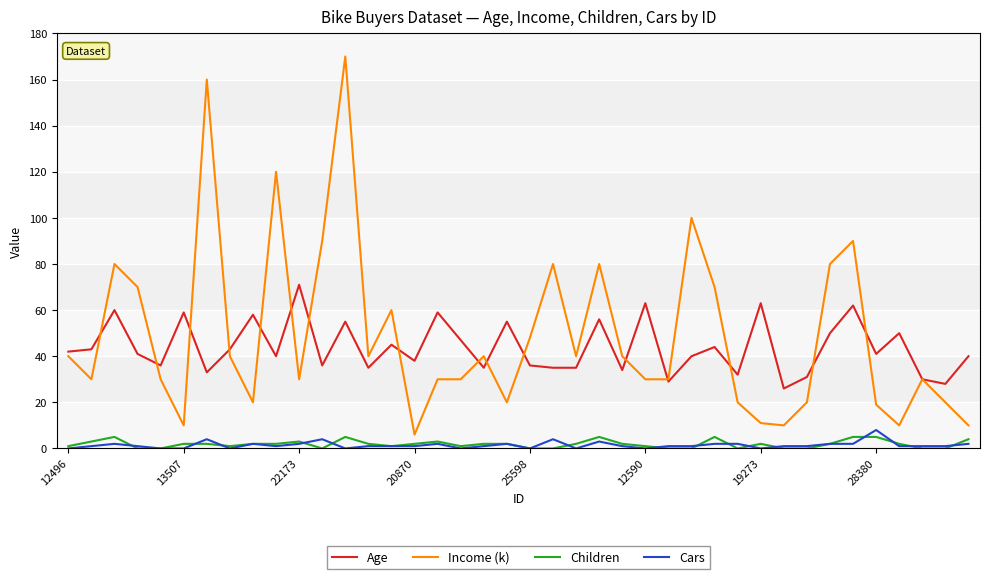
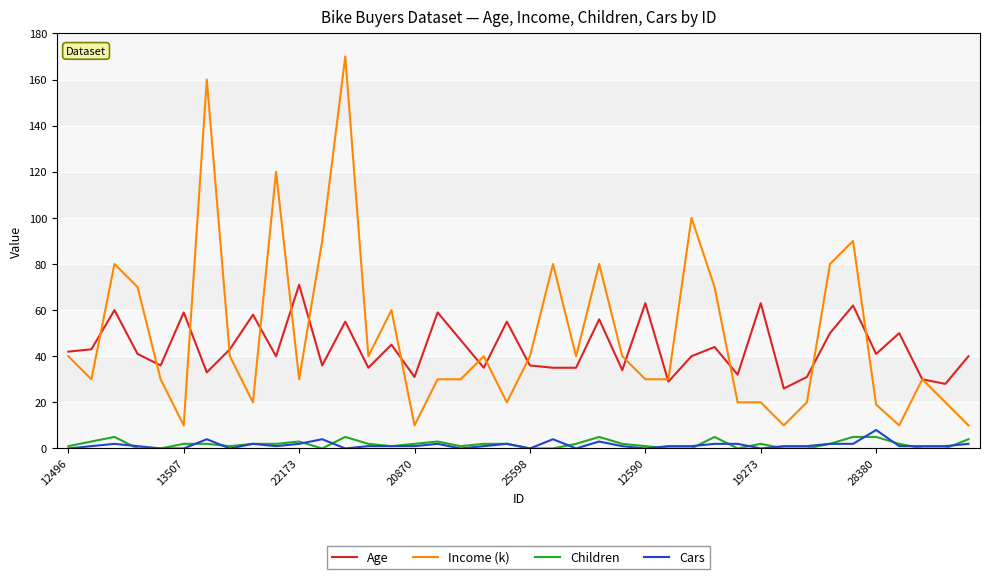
Age, 20870: 38 -> 31
Income (k), 20870: 6 -> 10
Income (k), 25598: 48 -> 40
Income (k), 19273: 11 -> 20
